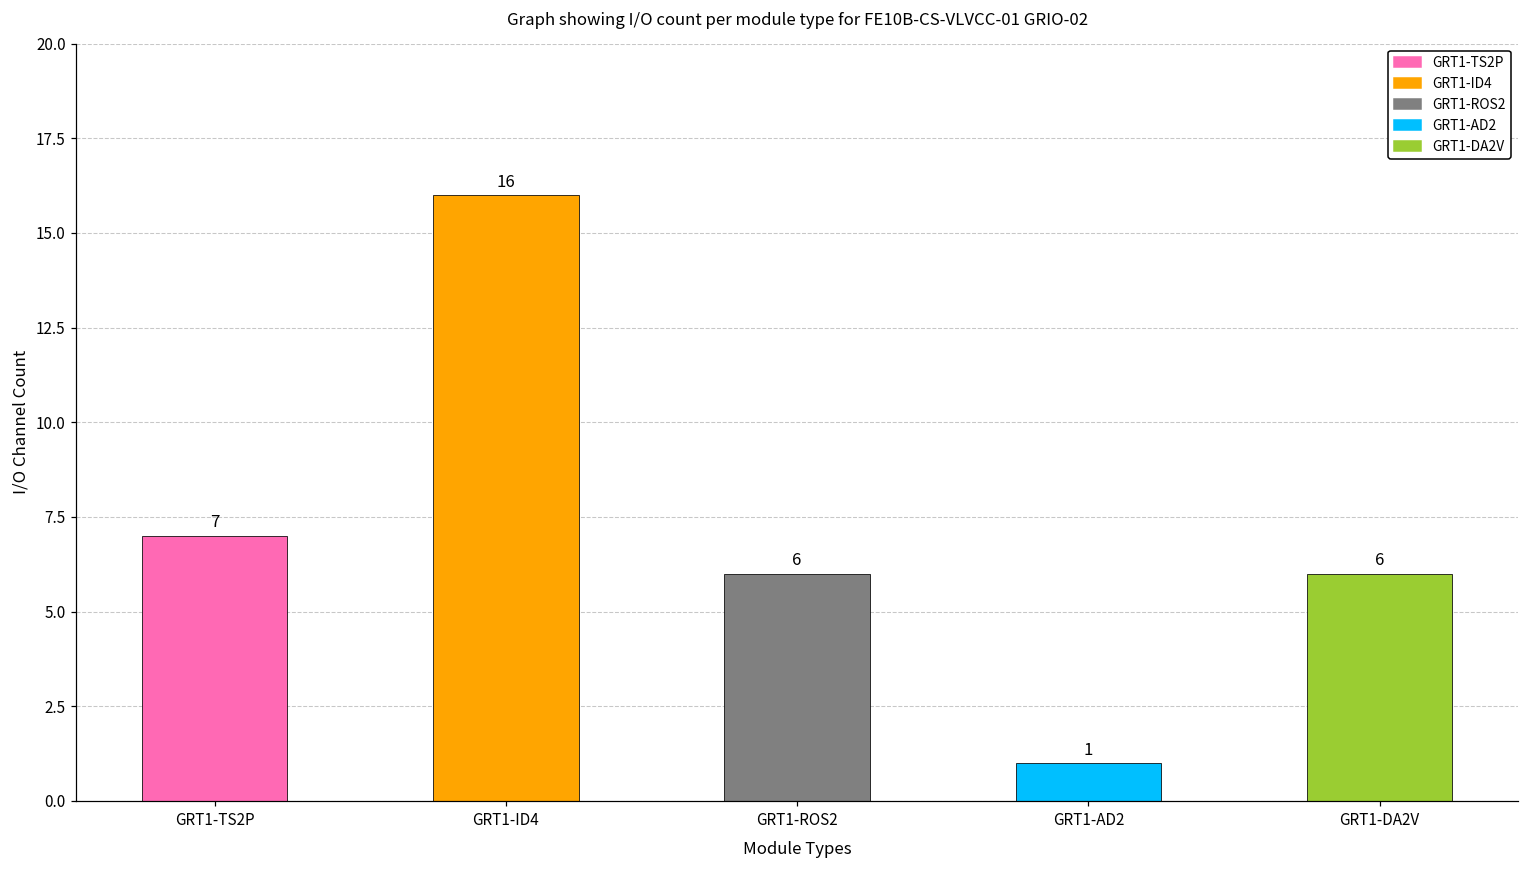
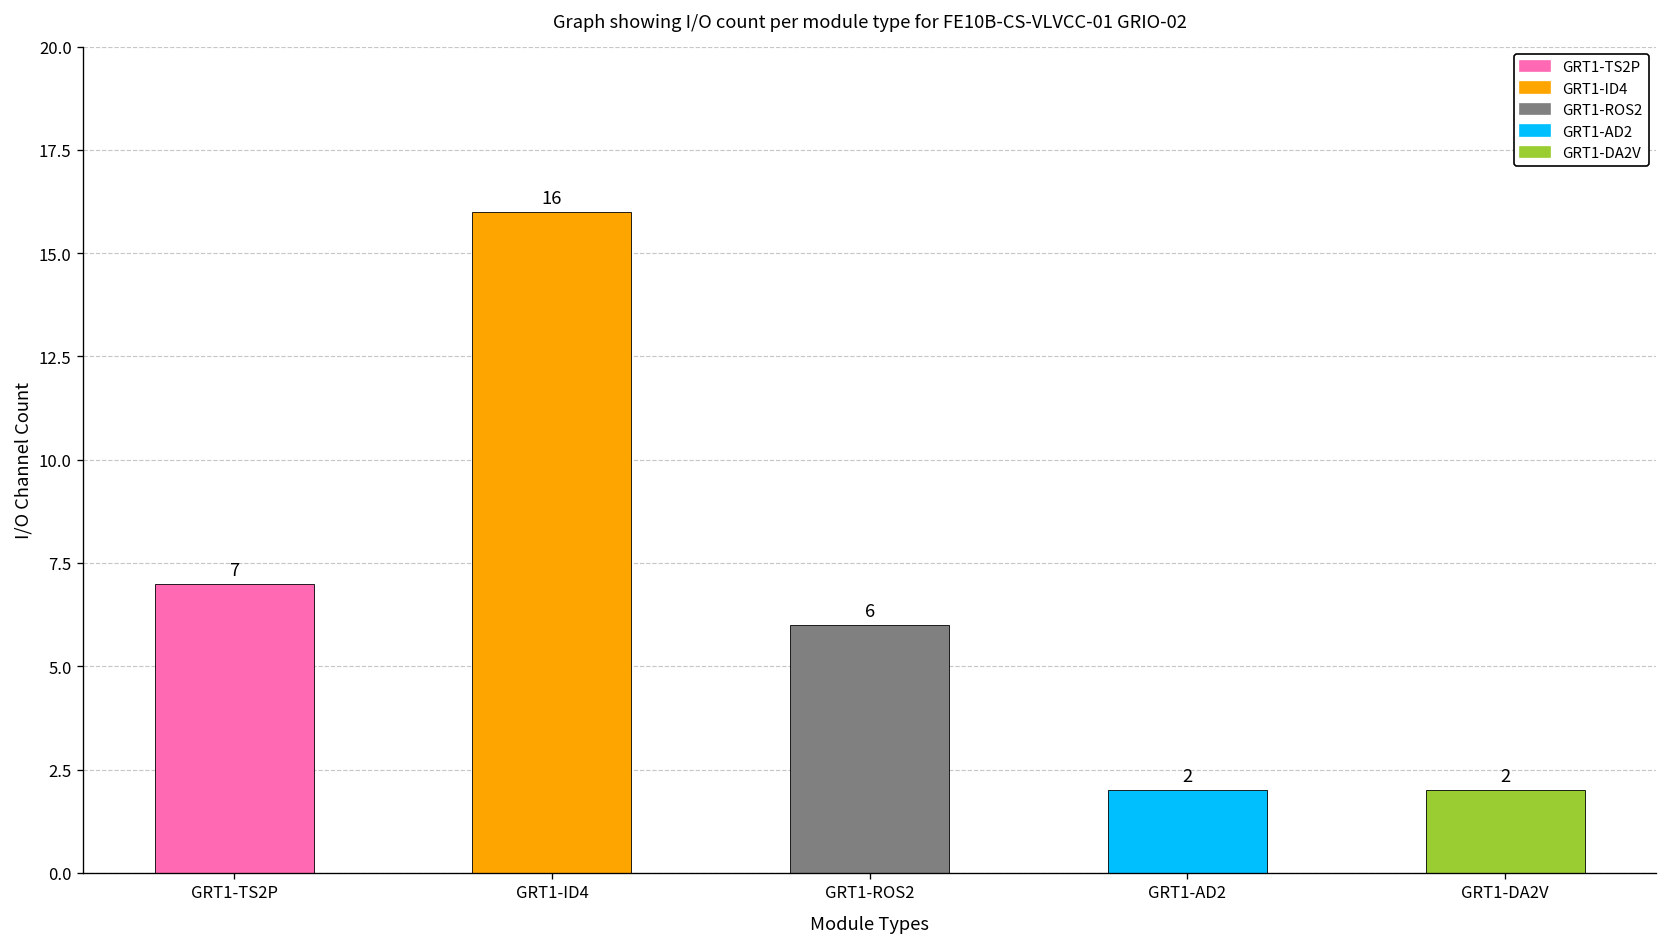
GRT1-AD2: 1 -> 2
GRT1-DA2V: 6 -> 2
